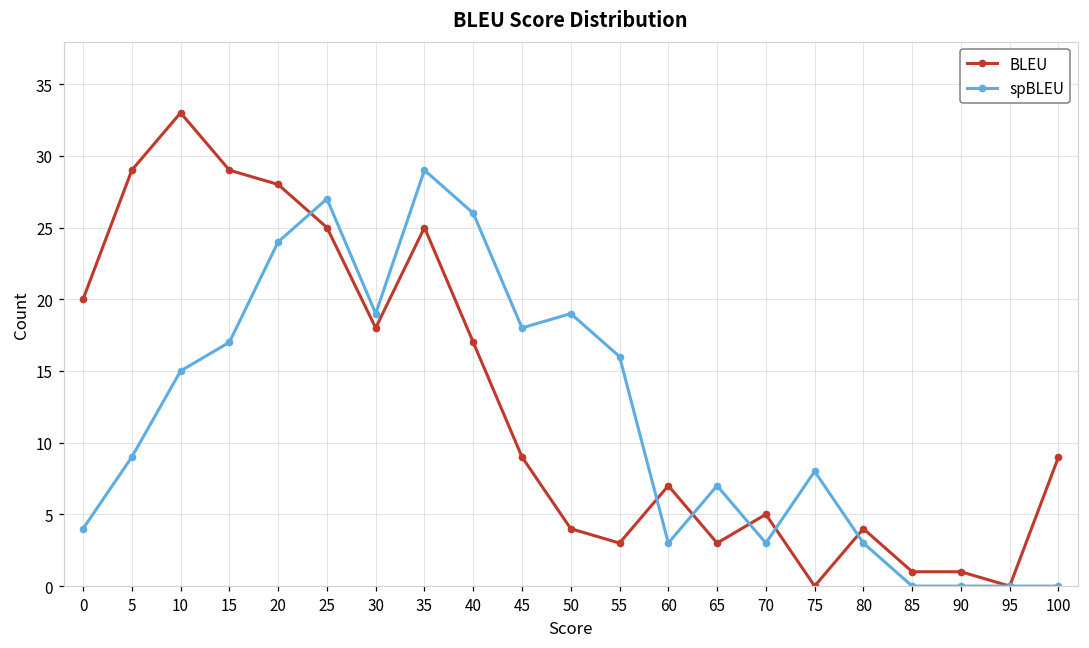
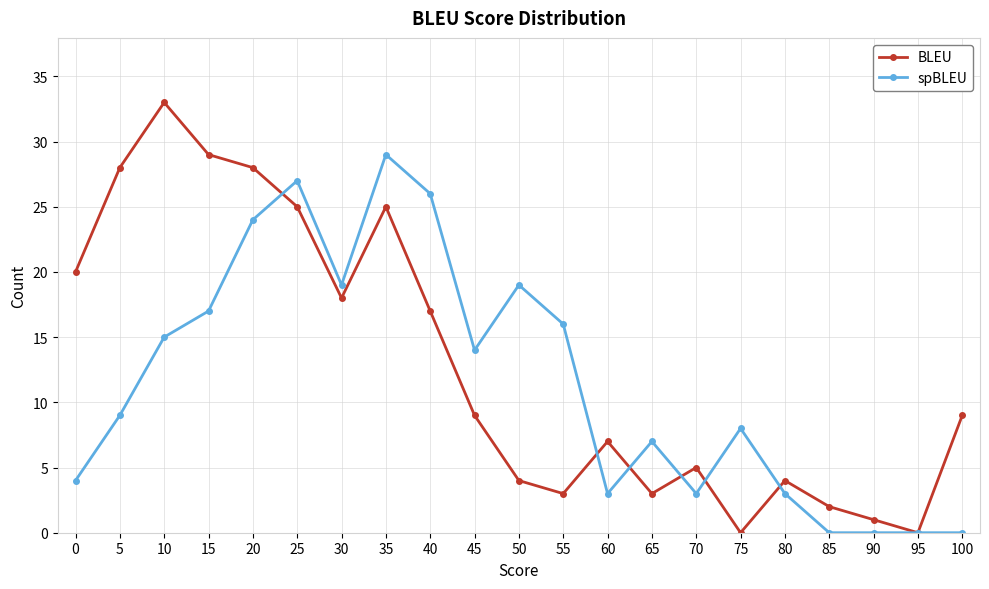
BLEU, 5: 29 -> 28
spBLEU, 45: 18 -> 14
BLEU, 85: 1 -> 2
